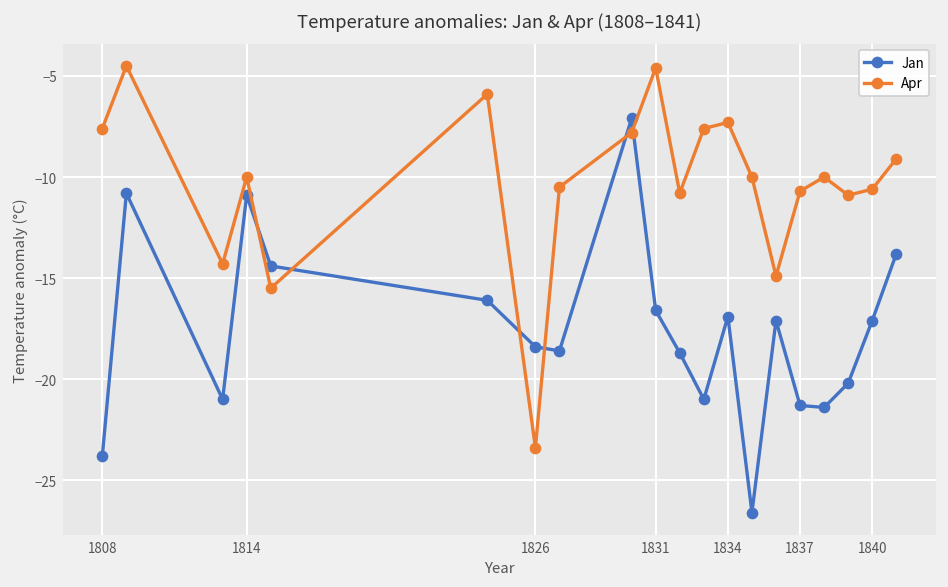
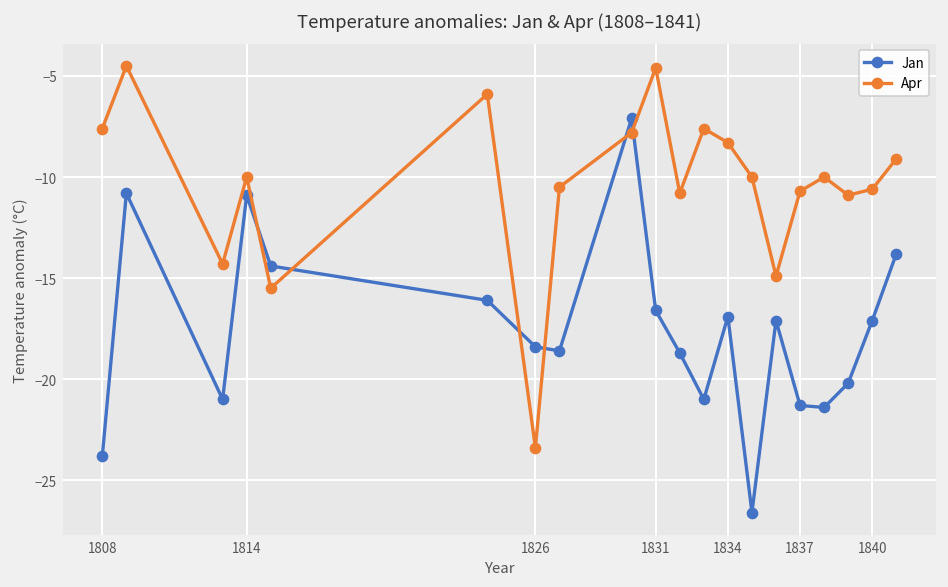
Apr, 1834: -7.3 -> -8.3
